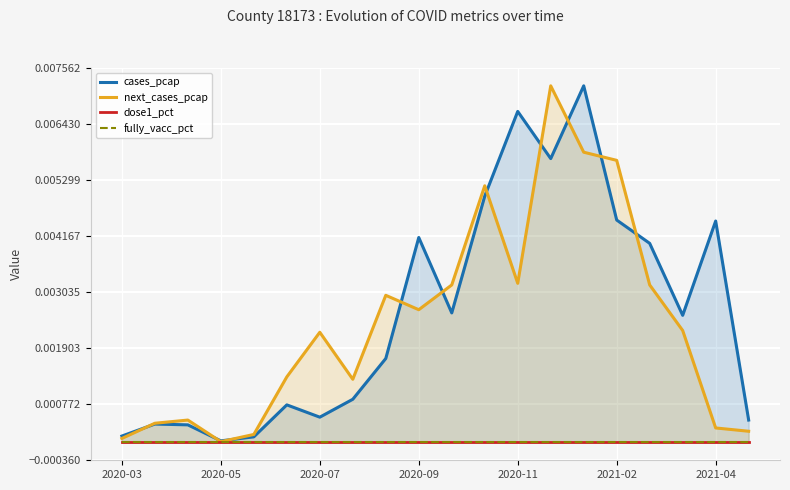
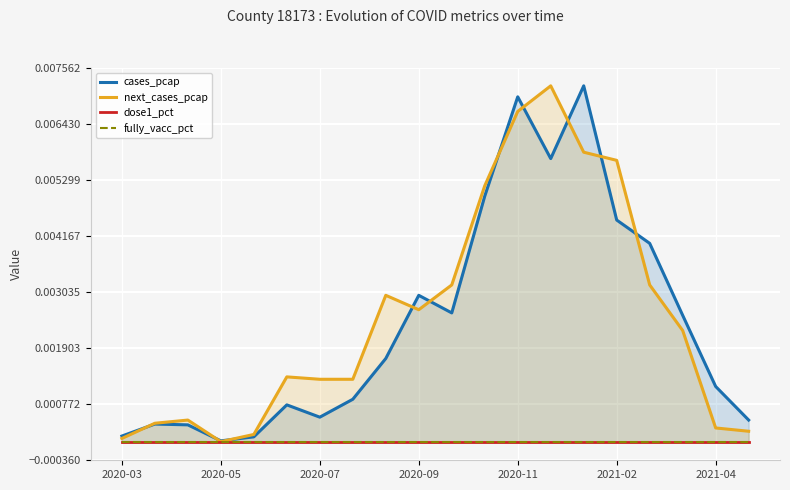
next_cases_pcap, 2020-07: 0.0022 -> 0.0013
cases_pcap, 2020-09: 0.0041 -> 0.0030
cases_pcap, 2020-11: 0.0067 -> 0.0070
next_cases_pcap, 2020-11: 0.0032 -> 0.0067
cases_pcap, 2021-04: 0.0045 -> 0.0011
